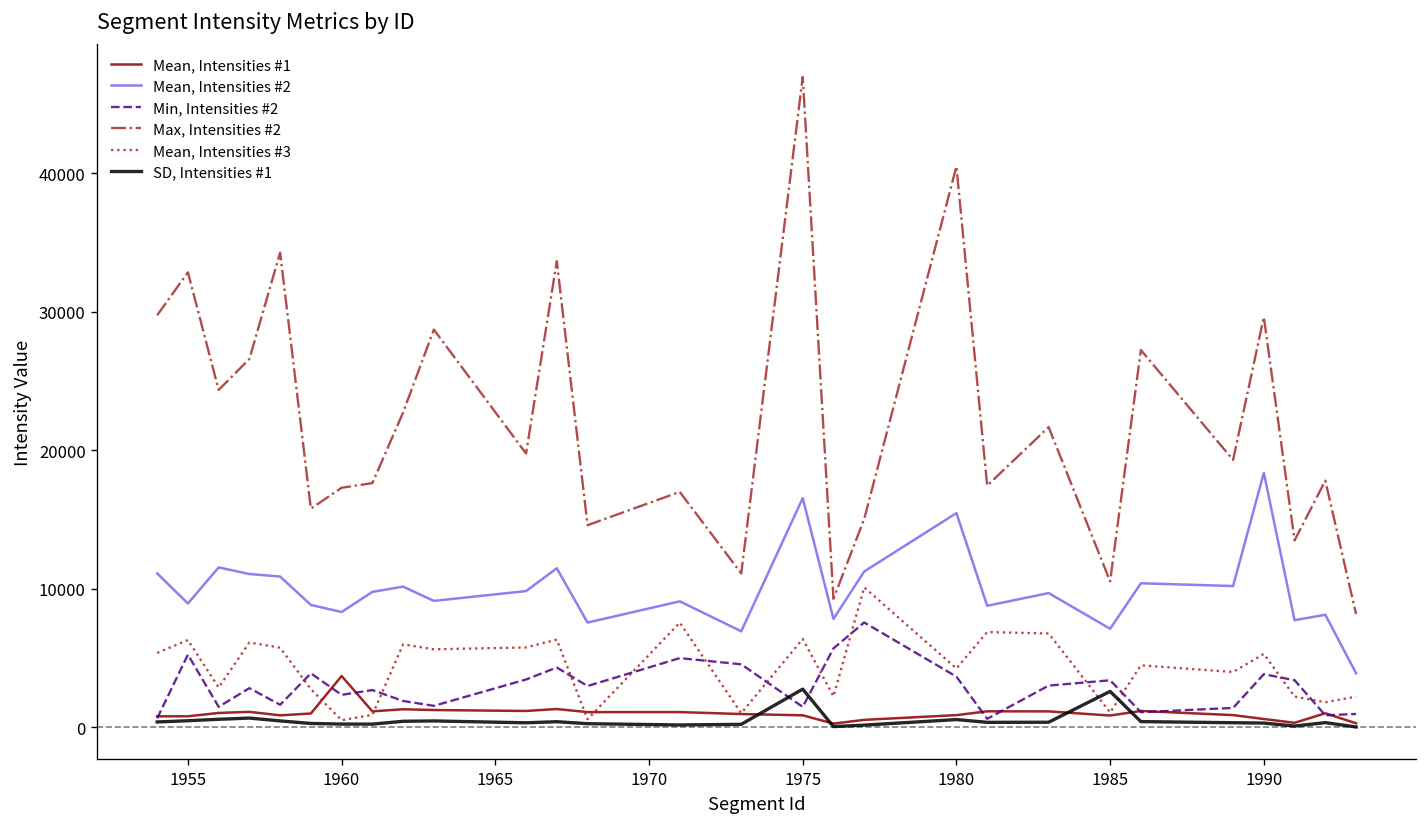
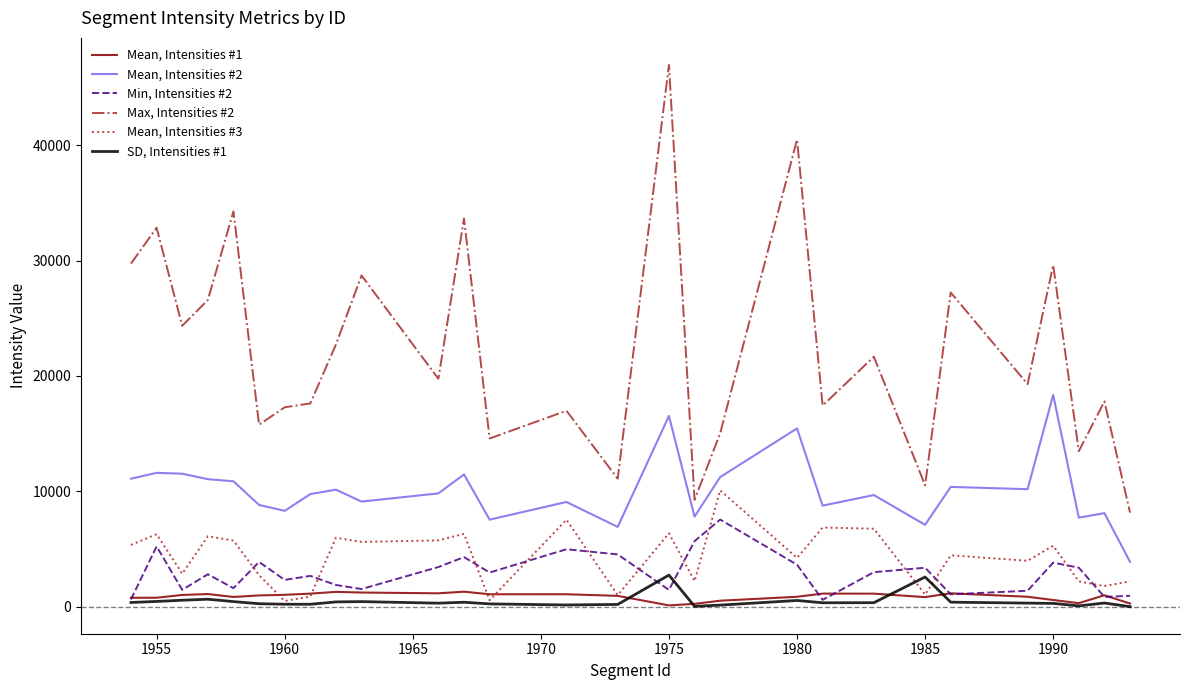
Mean, Intensities #2, 1955: 8900 -> 11600
Mean, Intensities #1, 1960: 3700 -> 1000
Mean, Intensities #1, 1975: 900 -> 100
